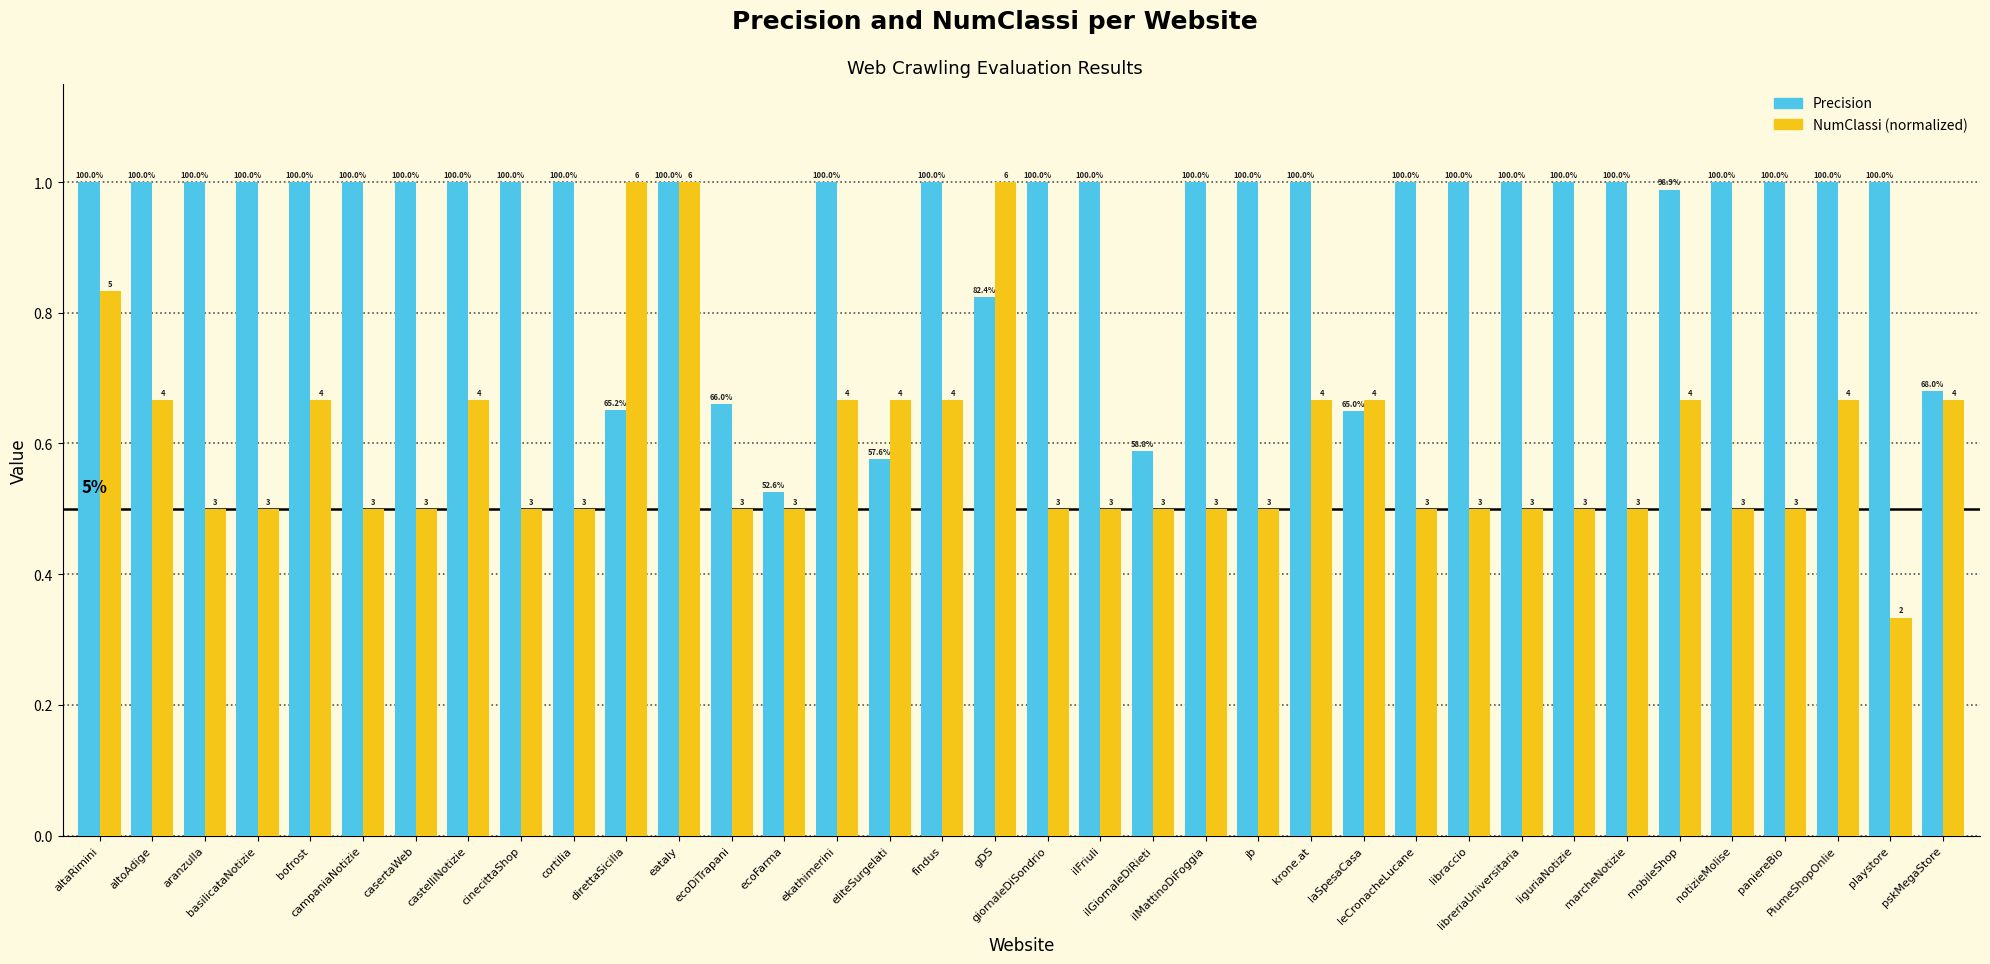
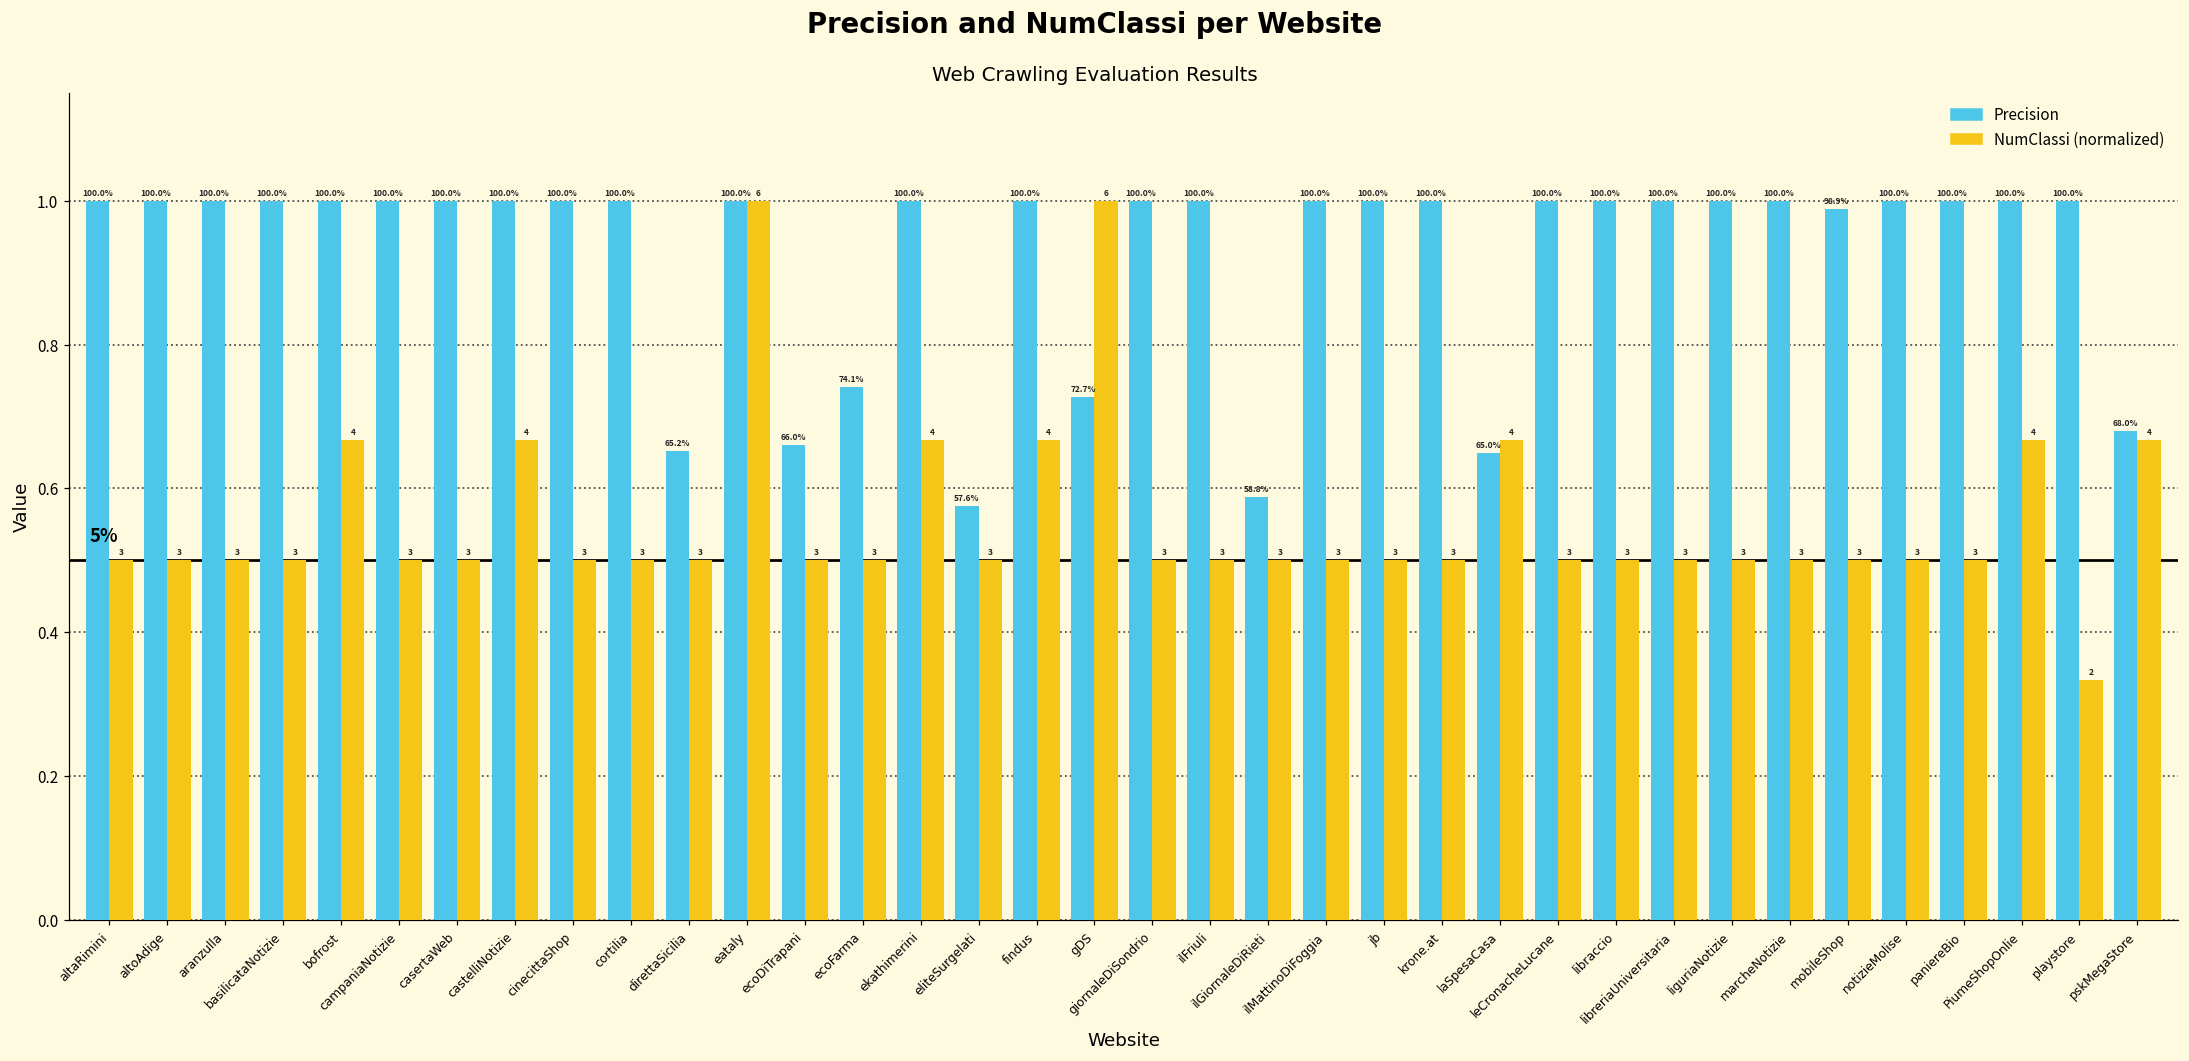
NumClassi (normalized), altaRimini: 5 -> 3
NumClassi (normalized), altoAdige: 4 -> 3
NumClassi (normalized), direttaSicilia: 6 -> 3
Precision, ecoFarma: 52.6% -> 74.1%
NumClassi (normalized), eliteSurgelati: 4 -> 3
Precision, gDS: 82.4% -> 72.7%
NumClassi (normalized), krone.at: 4 -> 3
NumClassi (normalized), mobileShop: 4 -> 3
